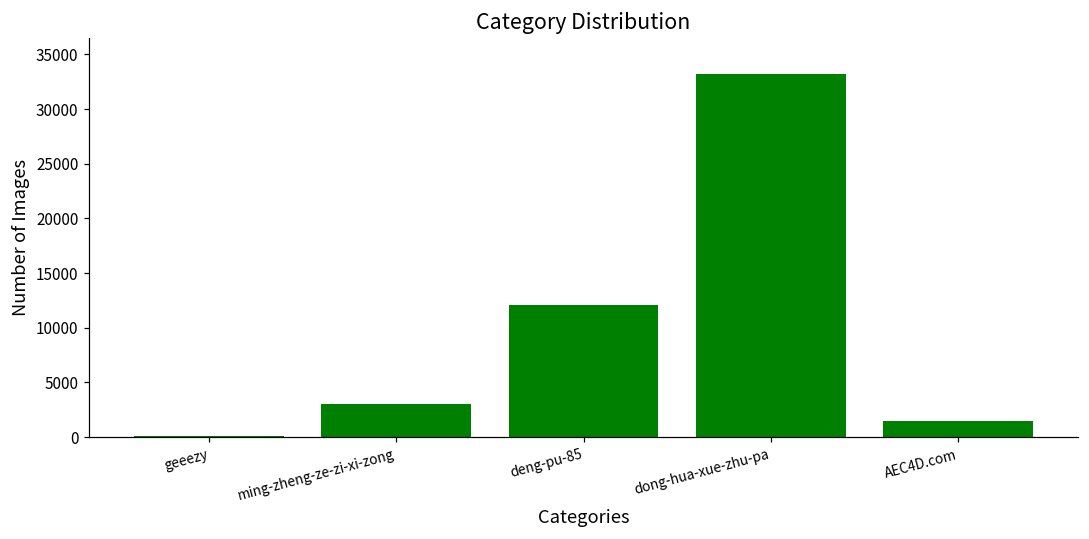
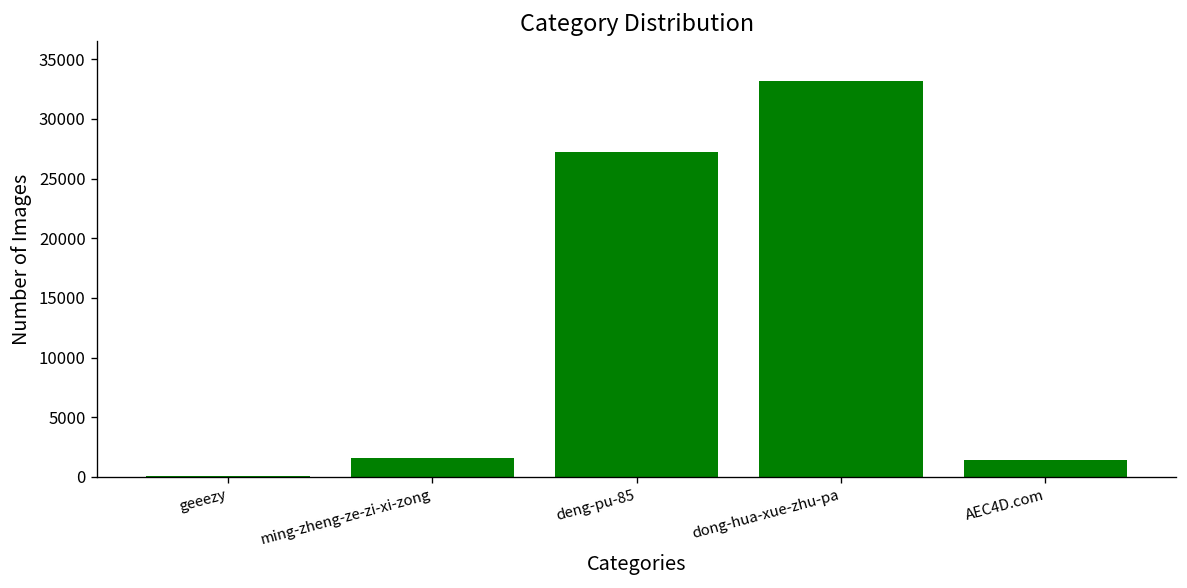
ming-zheng-ze-zi-xi-zong: 3000 -> 2000
deng-pu-85: 12000 -> 27000
